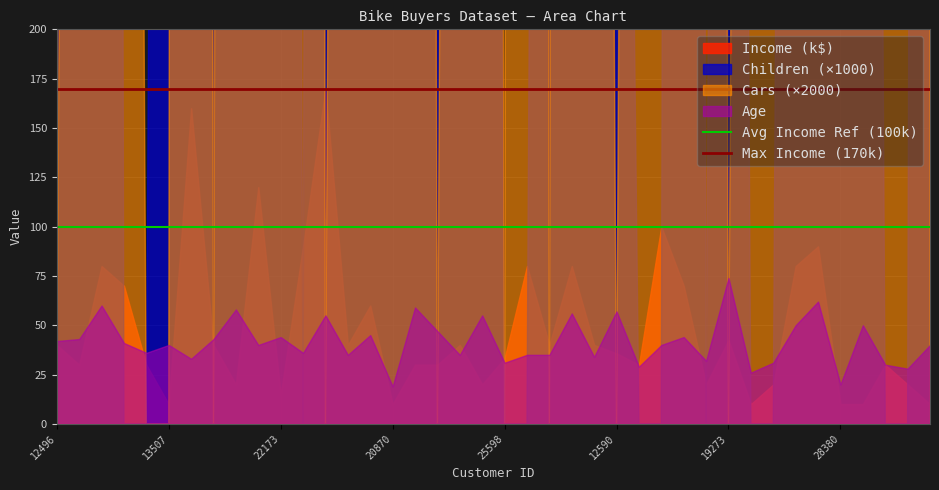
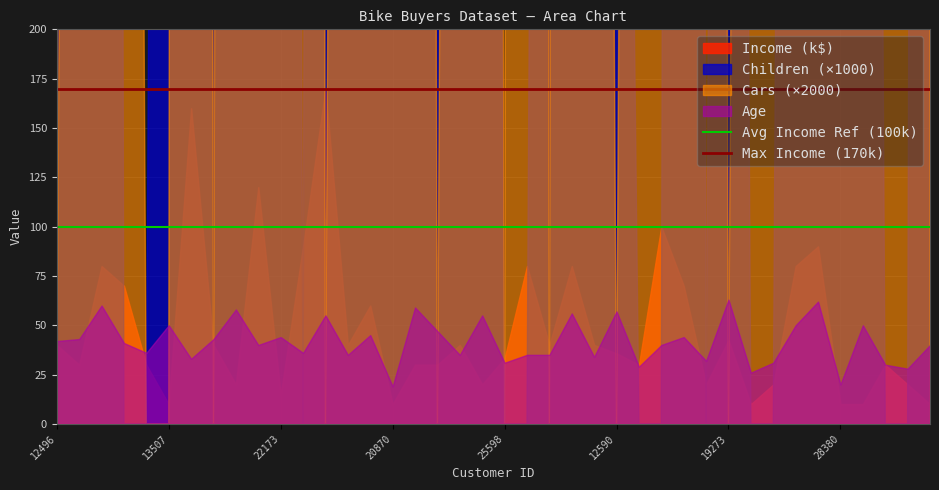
Age, 13507: 40 -> 50
Age, 19273: 74 -> 63
